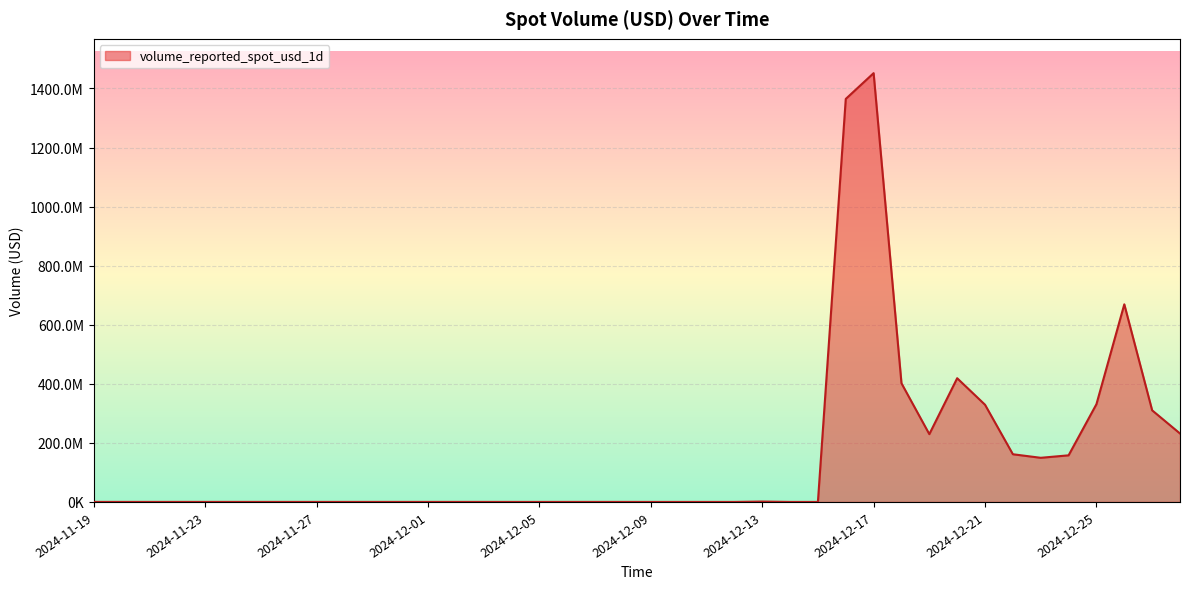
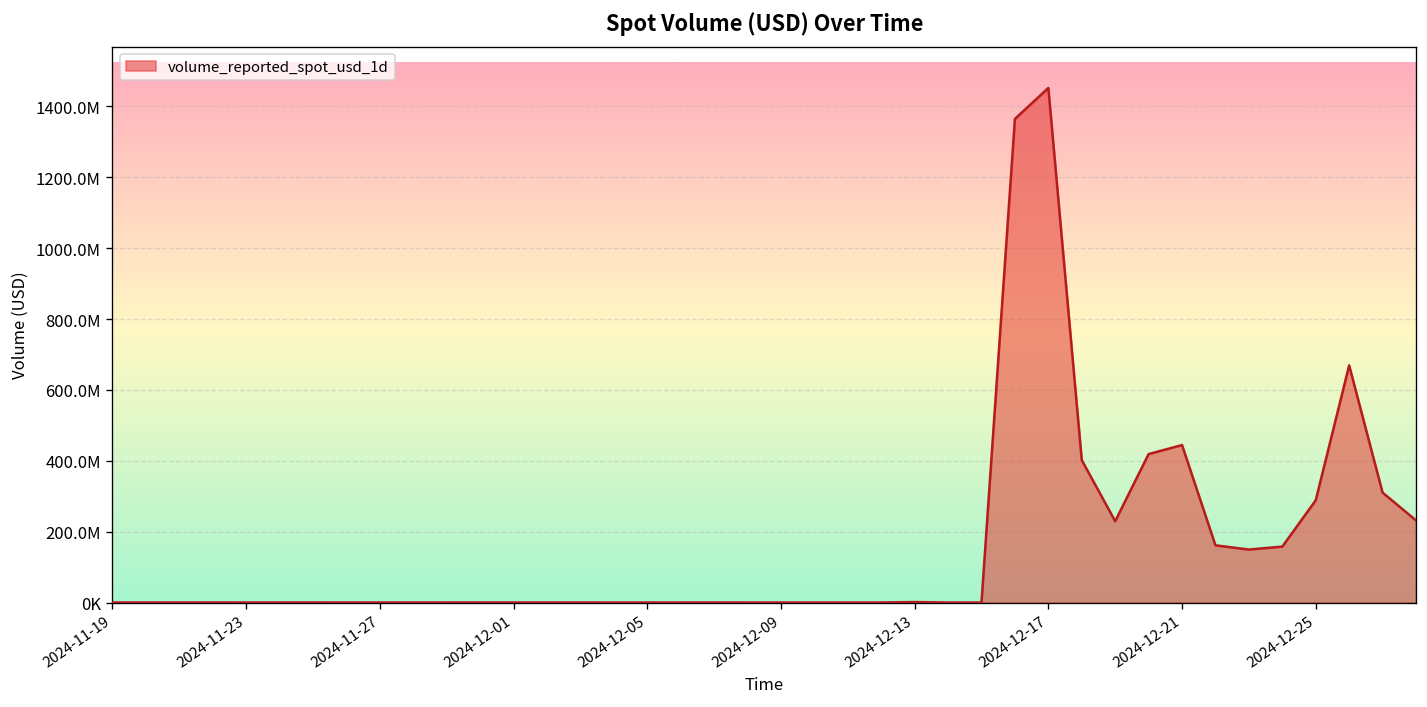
2024-12-21: 330000000 -> 440000000
2024-12-25: 330000000 -> 290000000
